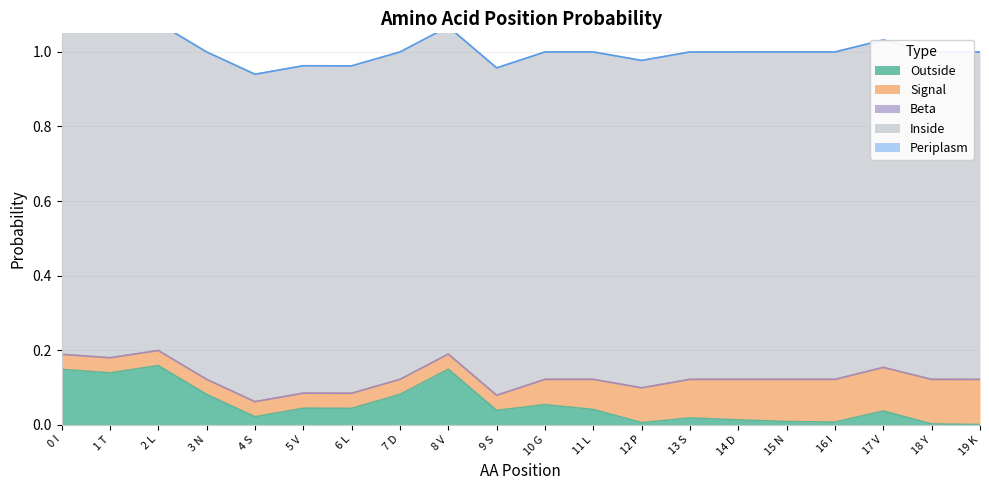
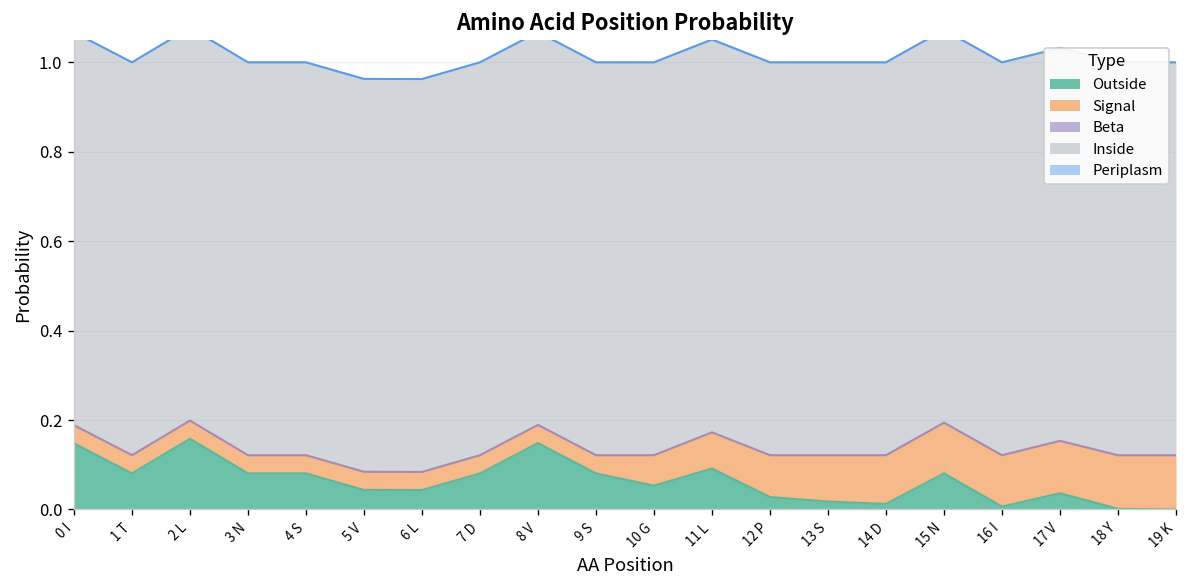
Outside, 1 T: 0.14 -> 0.08
Outside, 4 S: 0.02 -> 0.08
Outside, 9 S: 0.04 -> 0.08
Outside, 11 L: 0.04 -> 0.09
Outside, 12 P: 0.01 -> 0.03
Outside, 15 N: 0.01 -> 0.08
